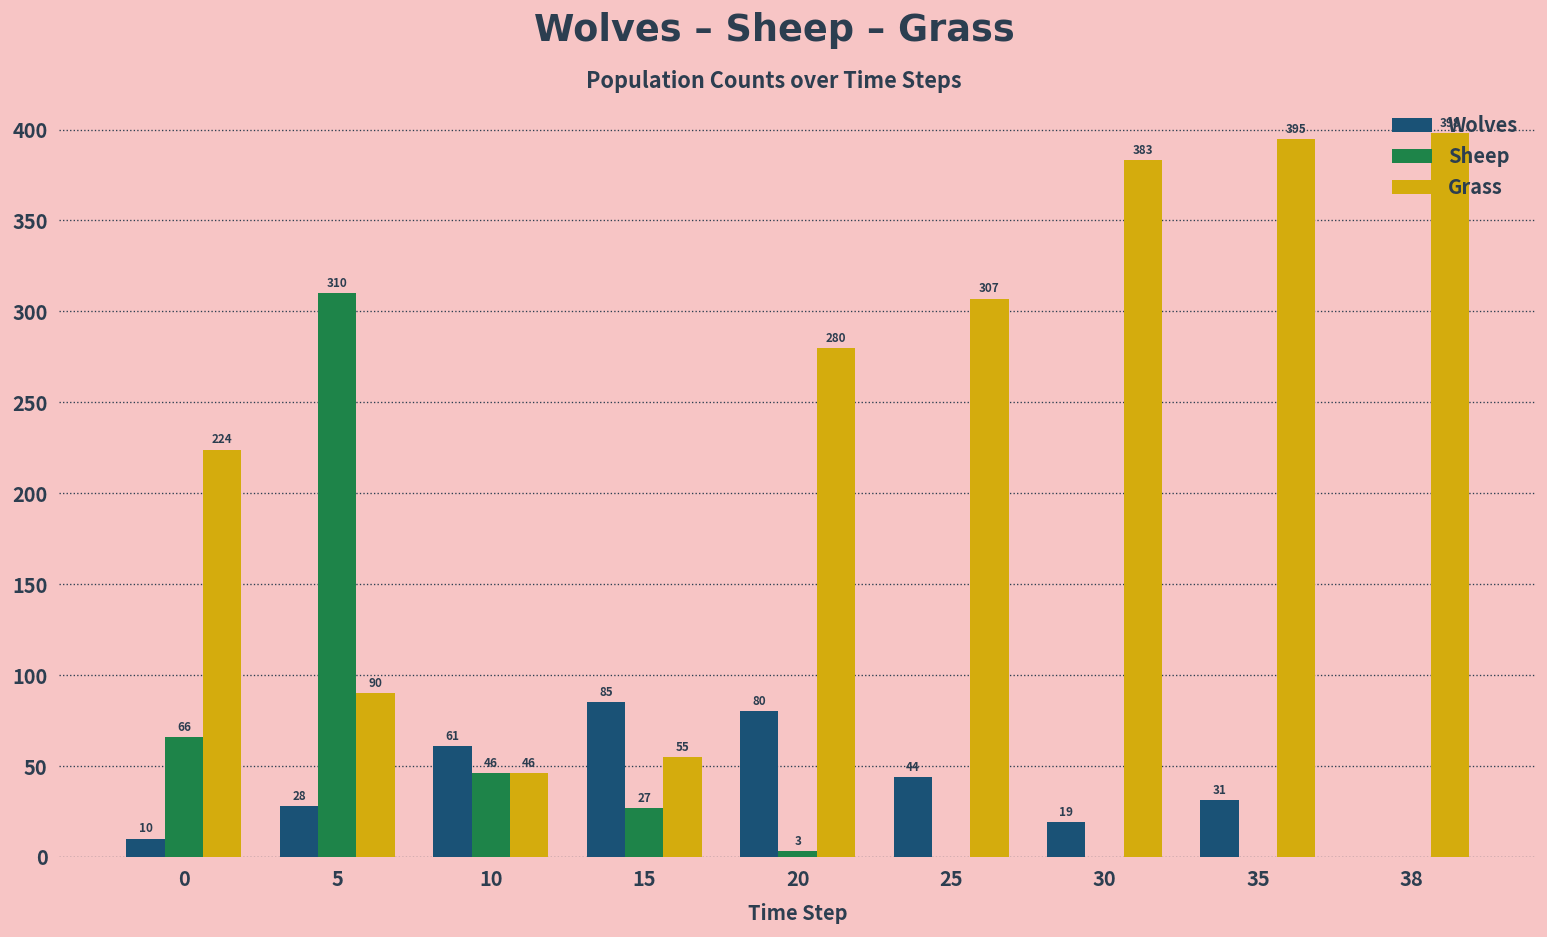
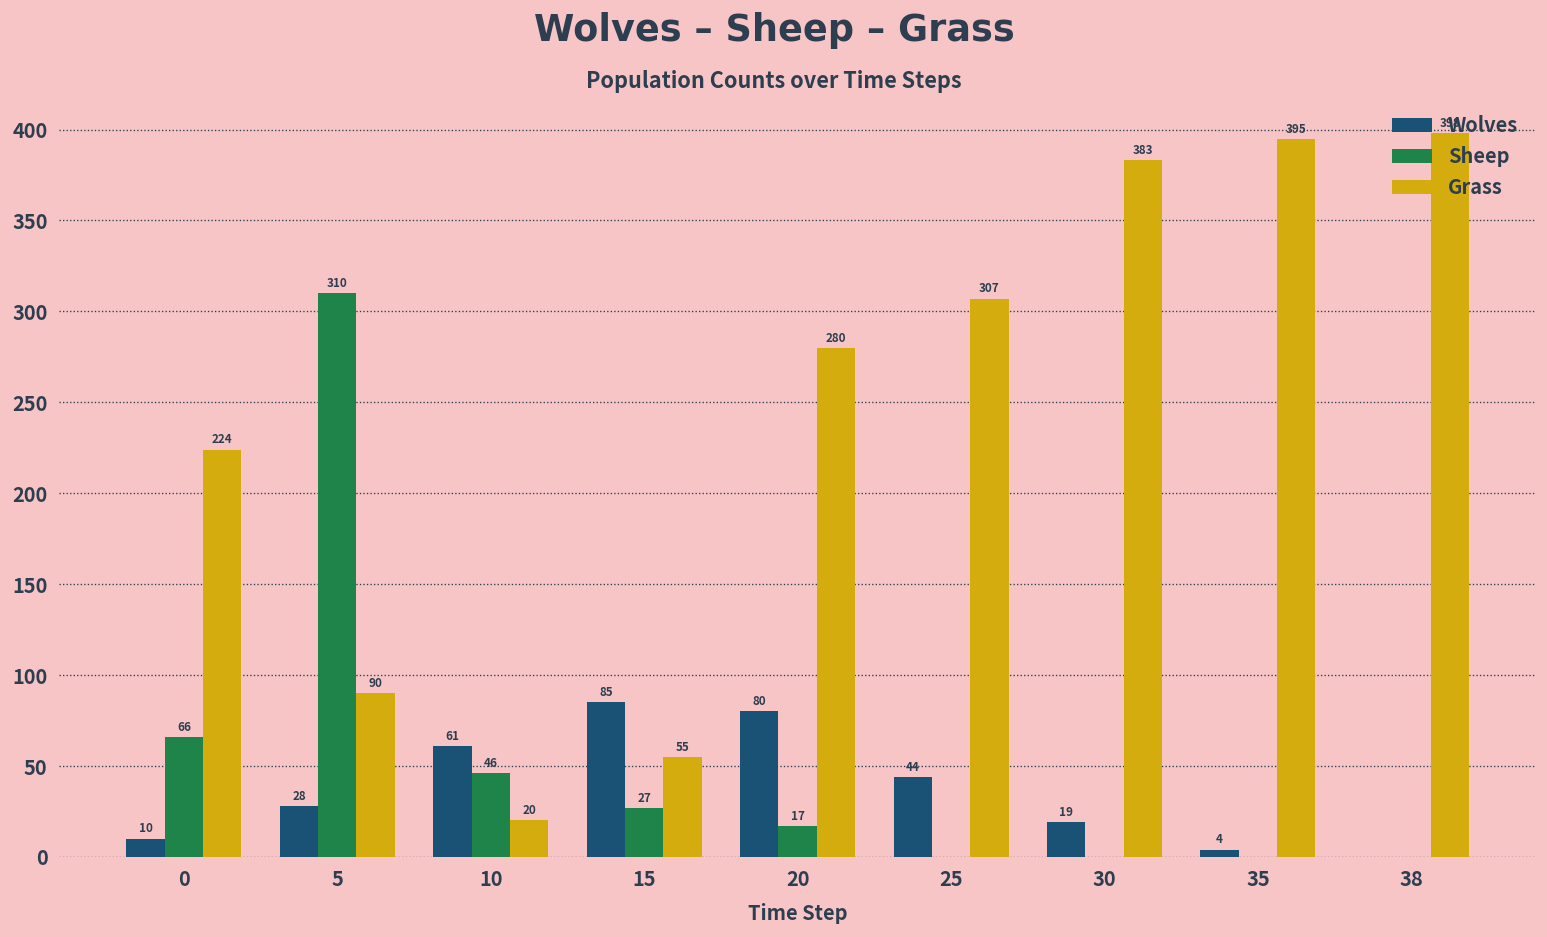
Grass, 10: 46 -> 20
Sheep, 20: 3 -> 17
Wolves, 35: 31 -> 4
